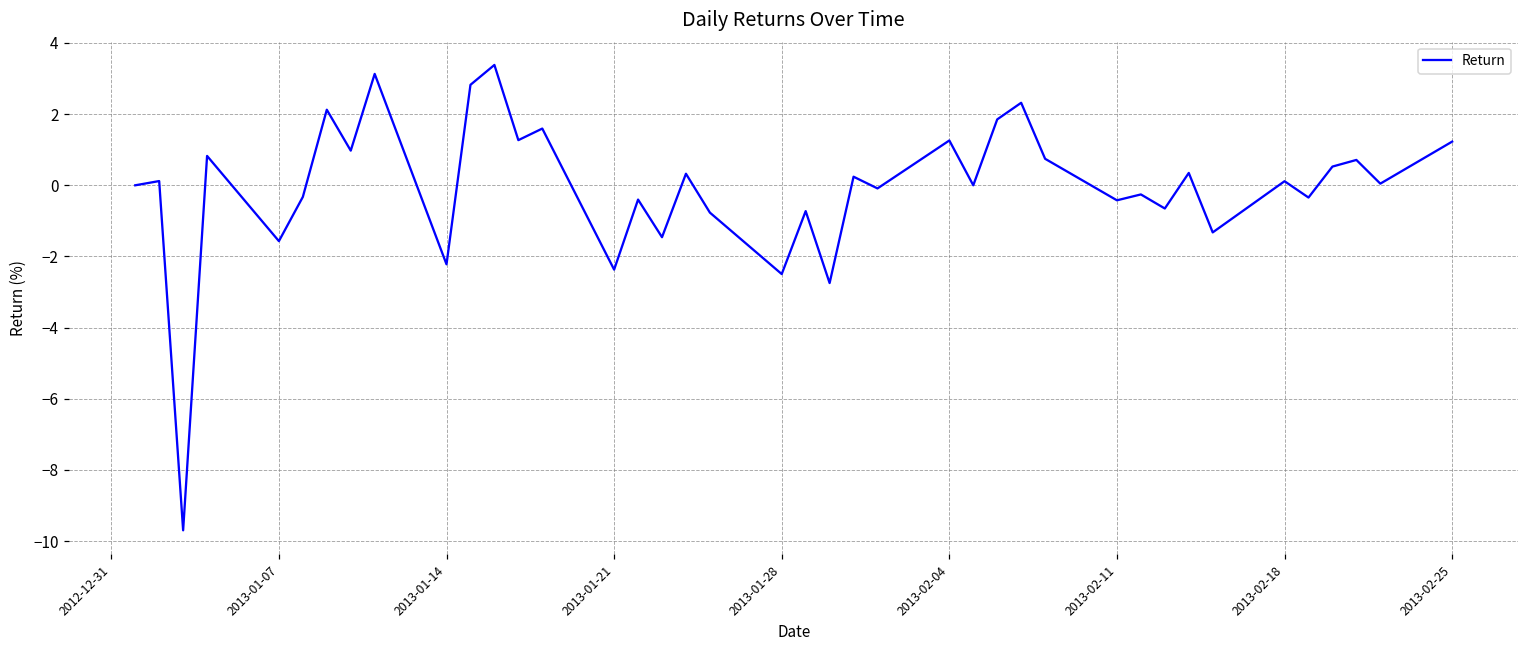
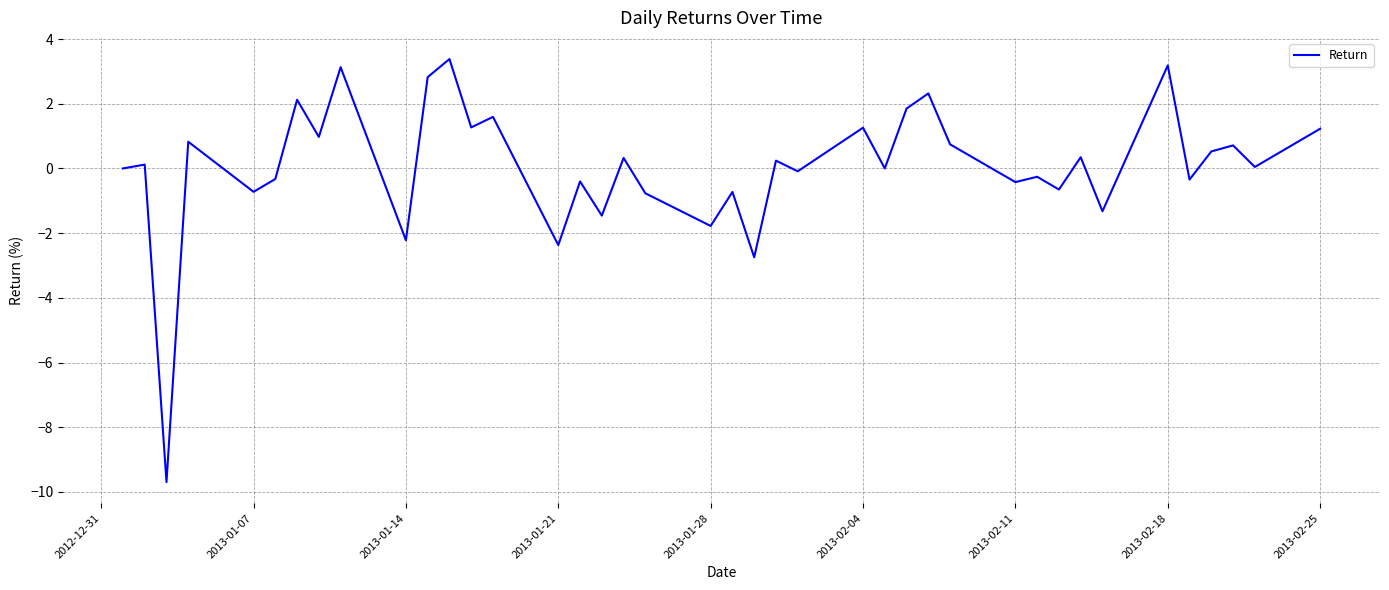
2013-01-07: -1.6 -> -0.7
2013-01-28: -2.5 -> -1.8
2013-02-18: 0.1 -> 3.2
